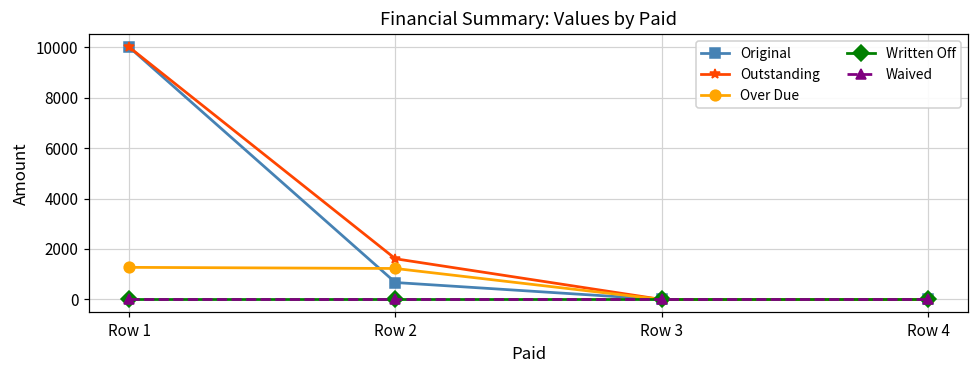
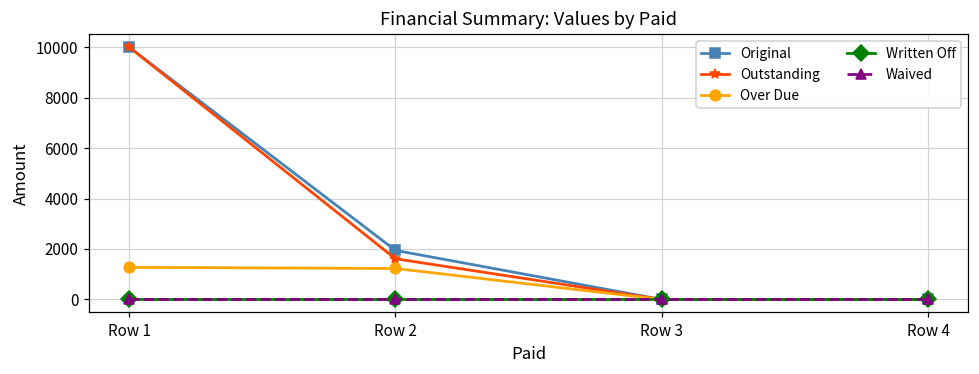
Original, Row 2: 700 -> 1900
